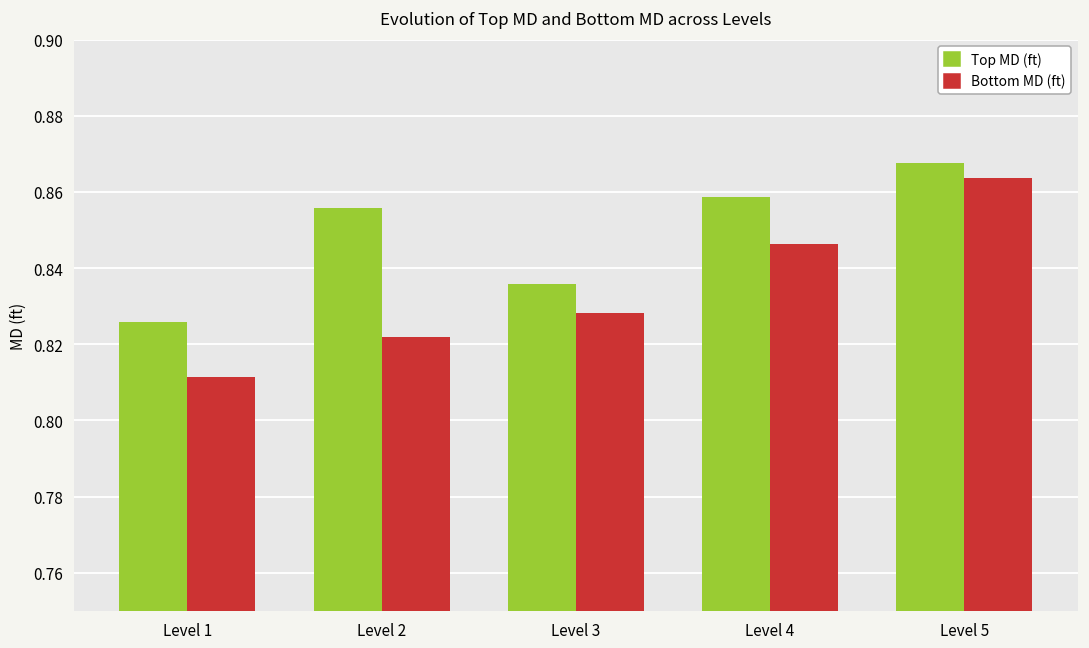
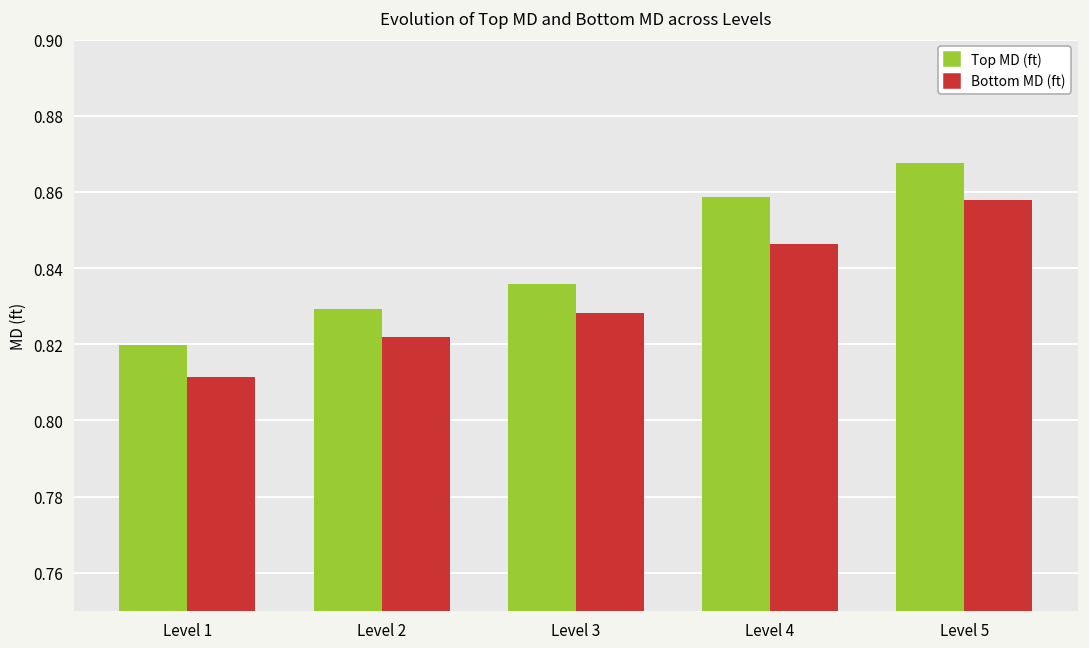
Top MD (ft), Level 1: 0.826 -> 0.820
Top MD (ft), Level 2: 0.856 -> 0.829
Bottom MD (ft), Level 5: 0.864 -> 0.858
